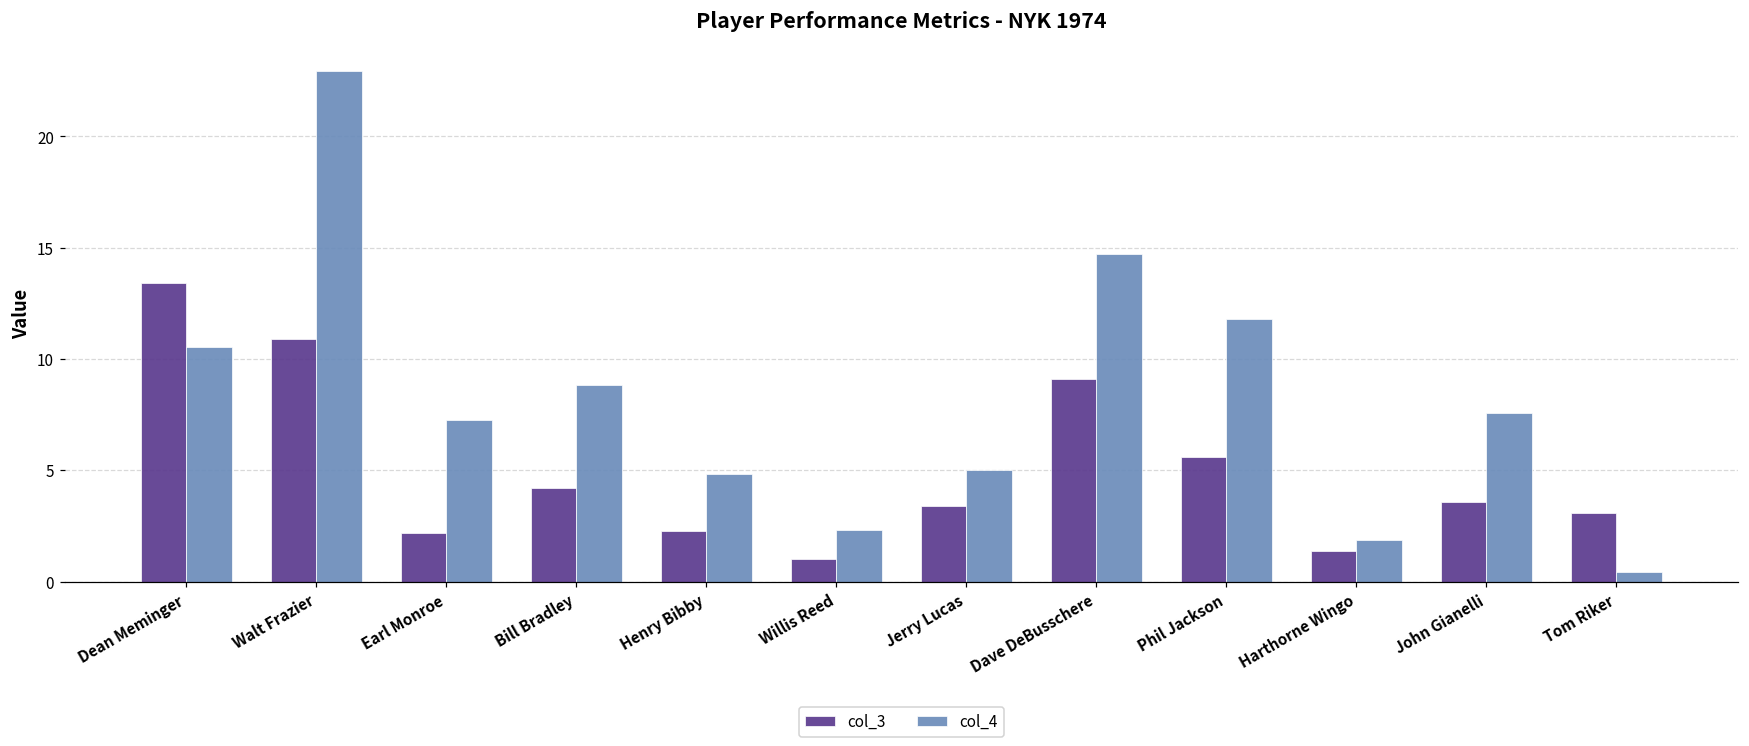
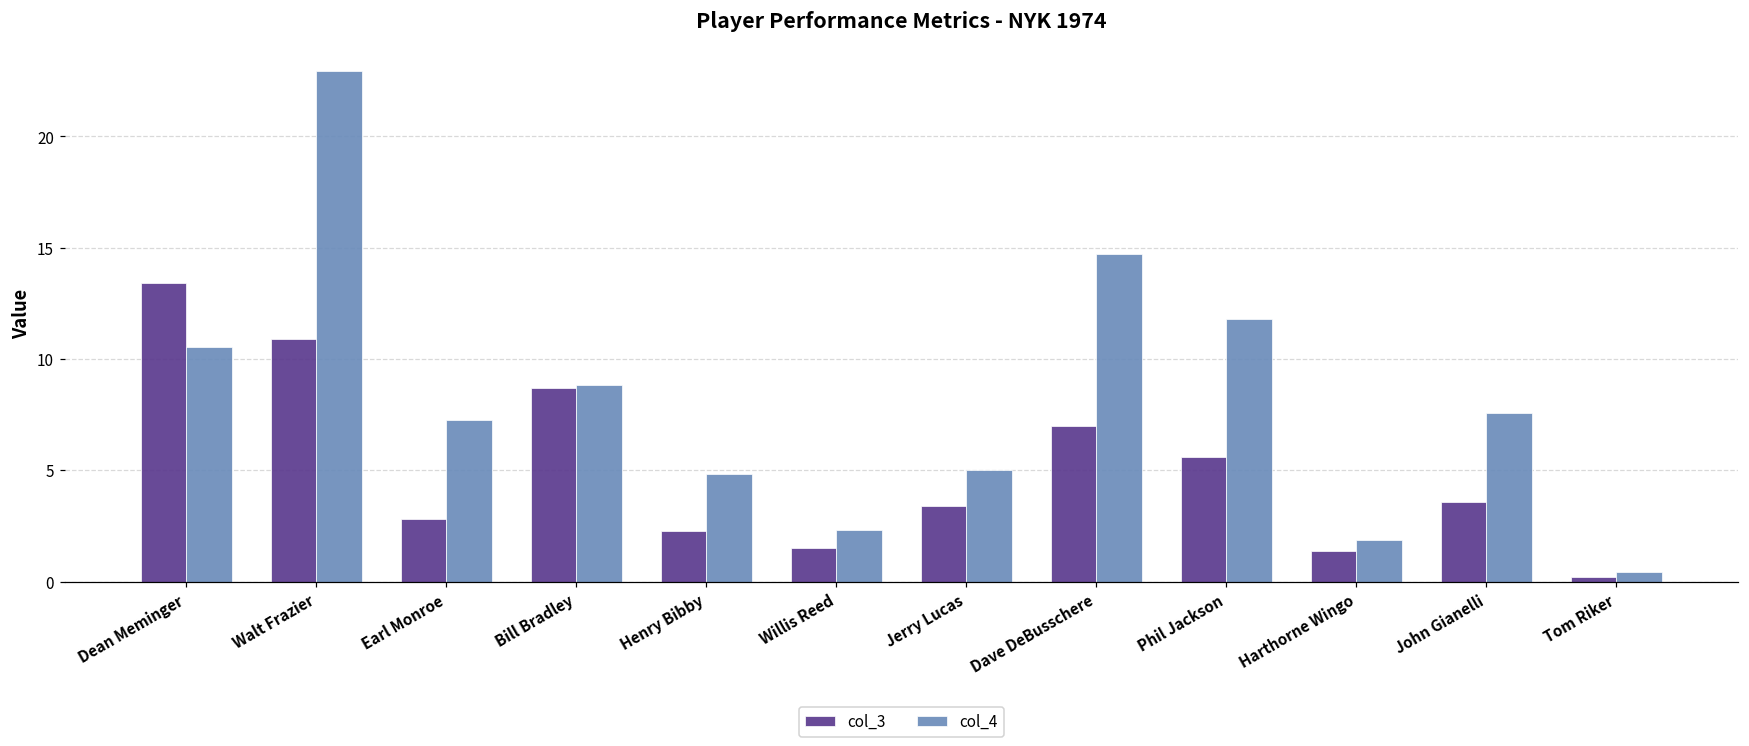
col_3, Earl Monroe: 2.2 -> 2.8
col_3, Bill Bradley: 4.2 -> 8.7
col_3, Willis Reed: 1.0 -> 1.5
col_3, Dave DeBusschere: 9.1 -> 7.0
col_3, Tom Riker: 3.1 -> 0.2
